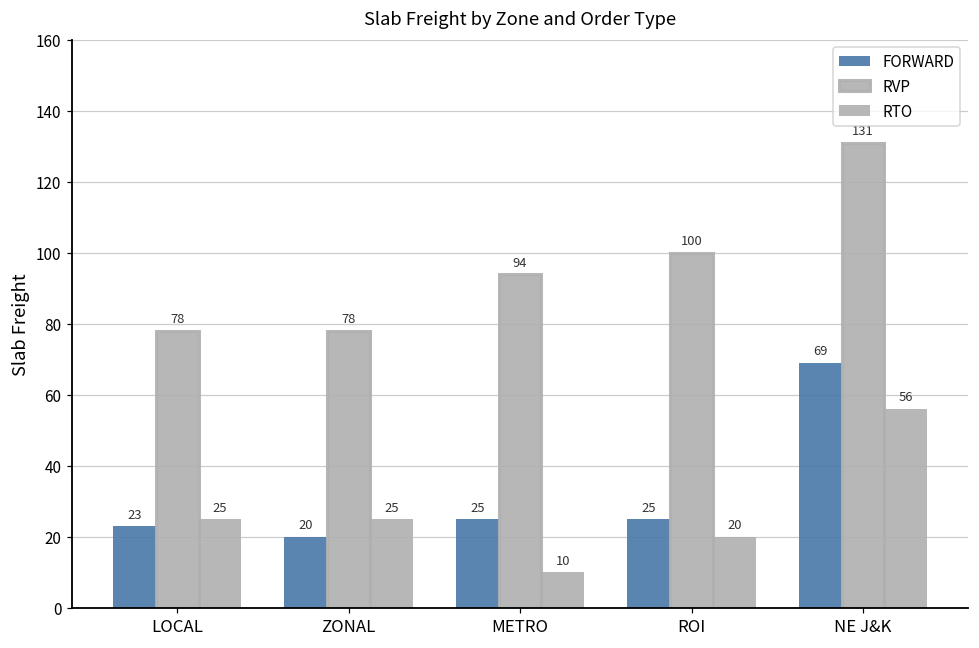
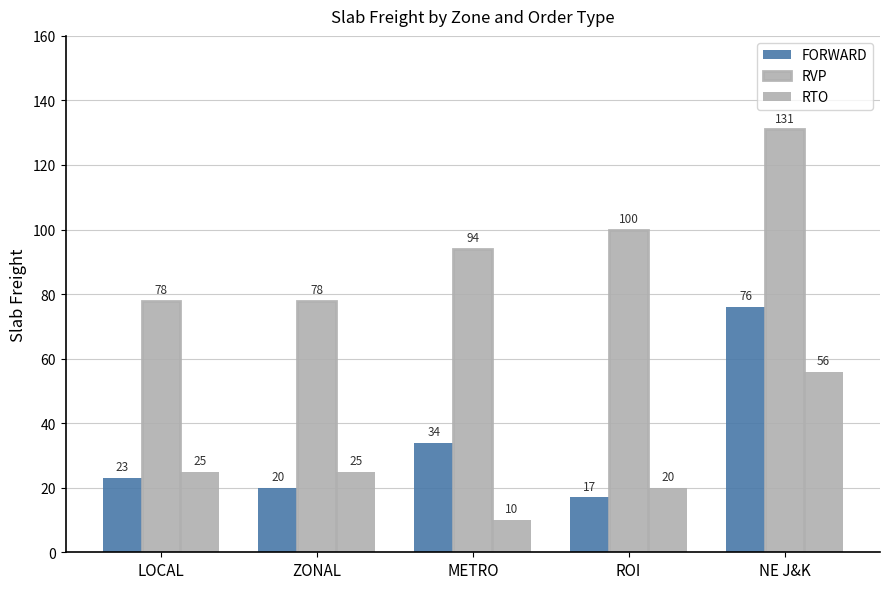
FORWARD, METRO: 25 -> 34
FORWARD, ROI: 25 -> 17
FORWARD, NE J&K: 69 -> 76
